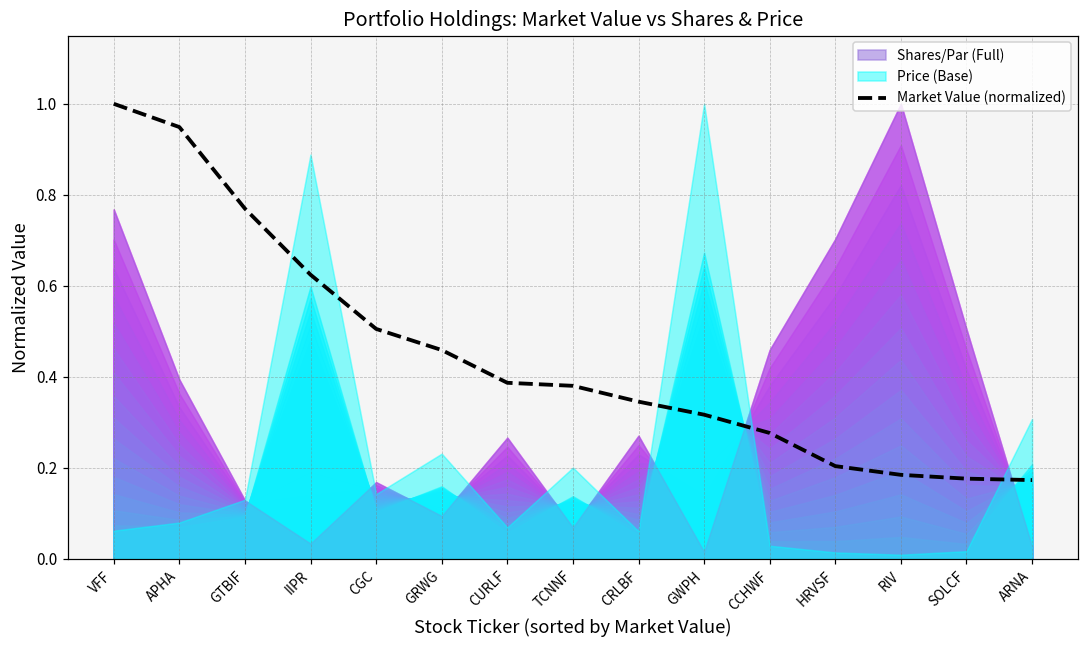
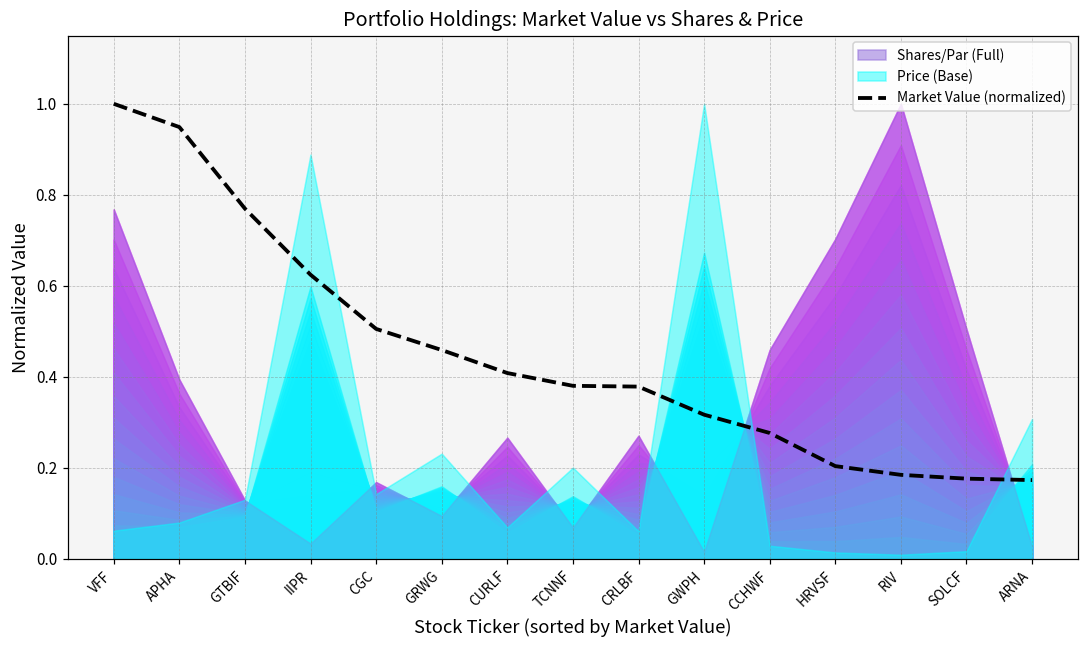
Market Value (normalized), CURLF: 0.39 -> 0.41
Market Value (normalized), CRLBF: 0.35 -> 0.38
